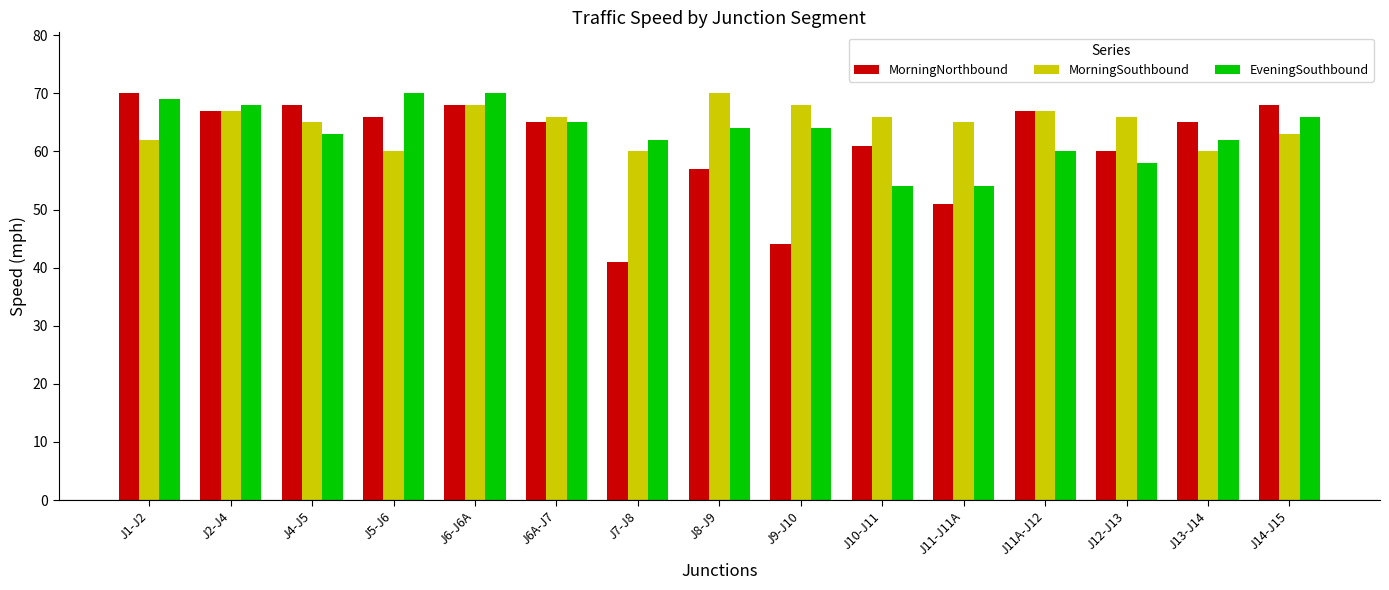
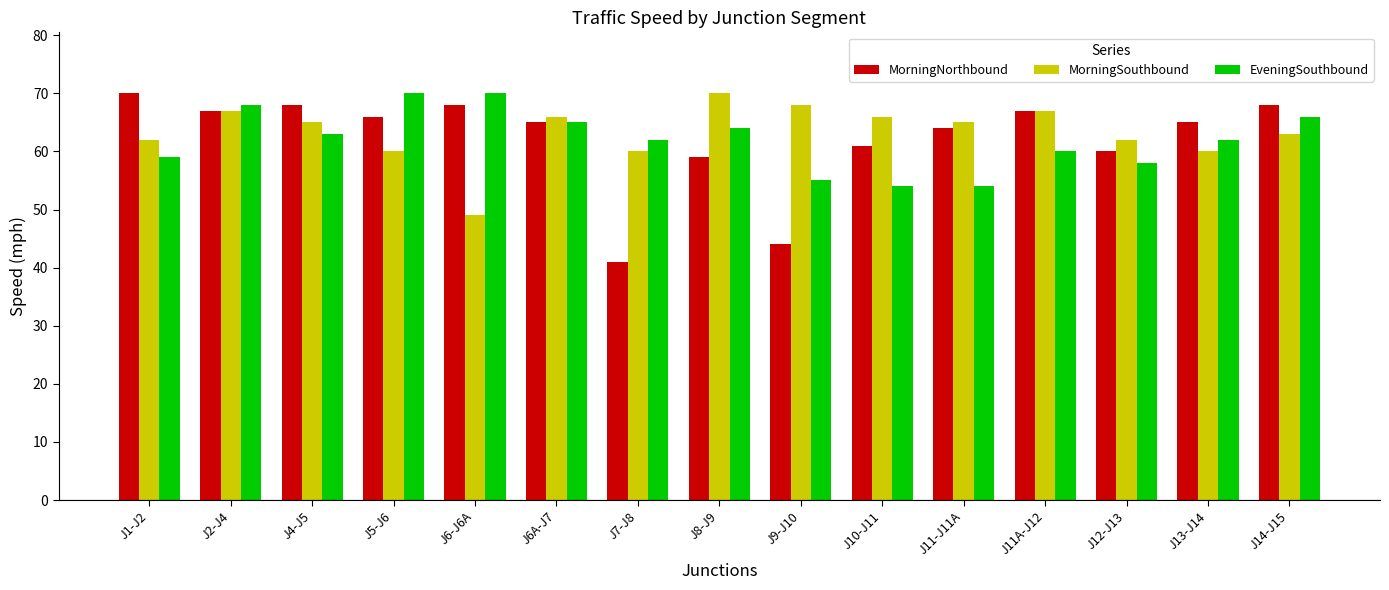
EveningSouthbound, J1-J2: 69 -> 59
MorningSouthbound, J6-J6A: 68 -> 49
MorningNorthbound, J8-J9: 57 -> 59
EveningSouthbound, J9-J10: 64 -> 55
MorningNorthbound, J11-J11A: 51 -> 64
MorningSouthbound, J12-J13: 66 -> 62
